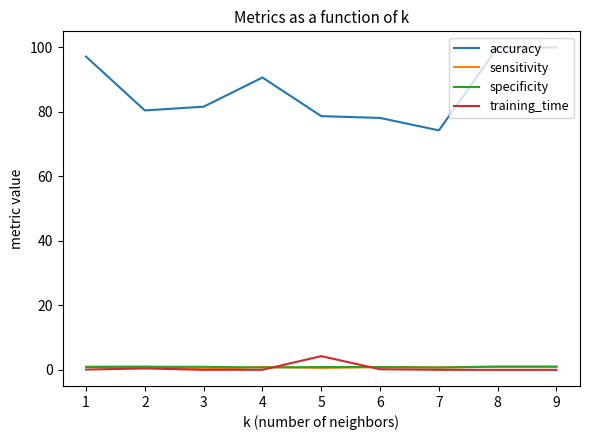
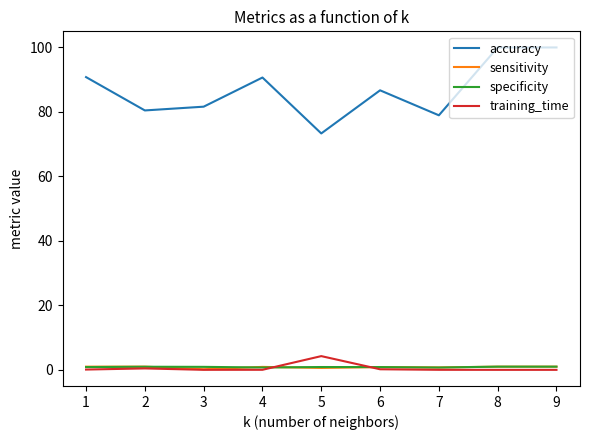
accuracy, 1: 97 -> 91
accuracy, 5: 79 -> 73
accuracy, 6: 78 -> 87
accuracy, 7: 74 -> 79
